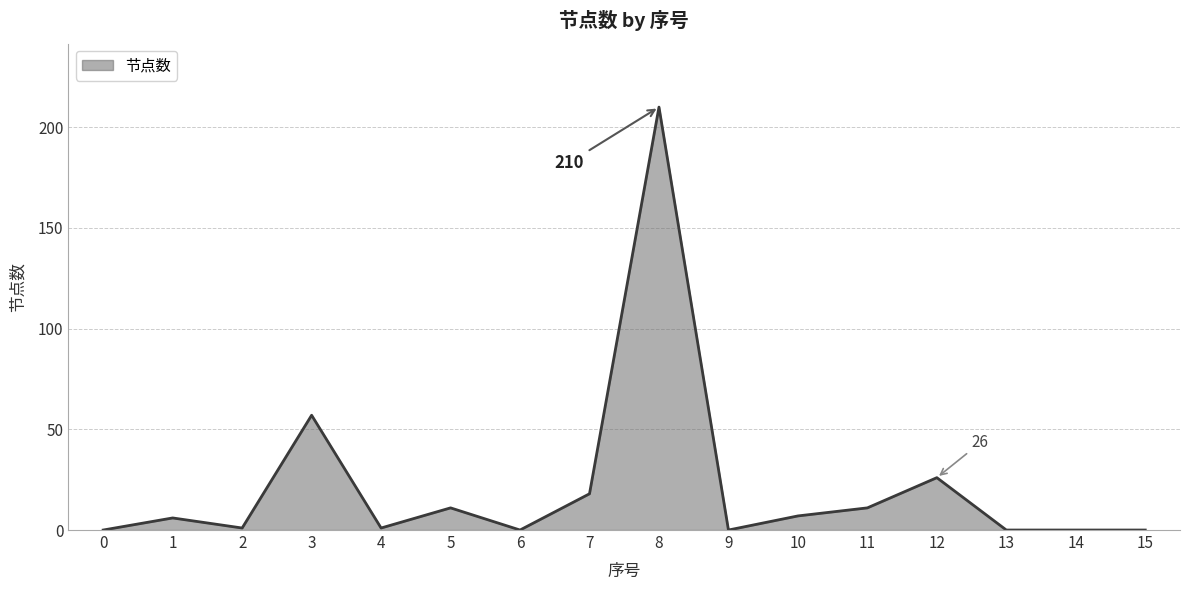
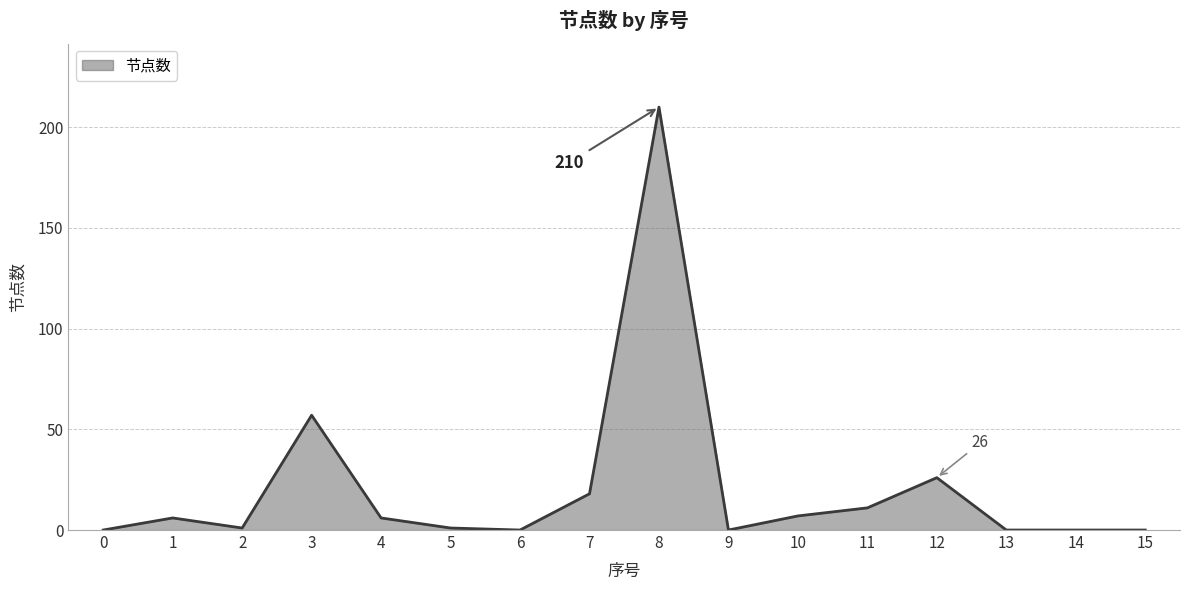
4: 1 -> 6
5: 11 -> 1
